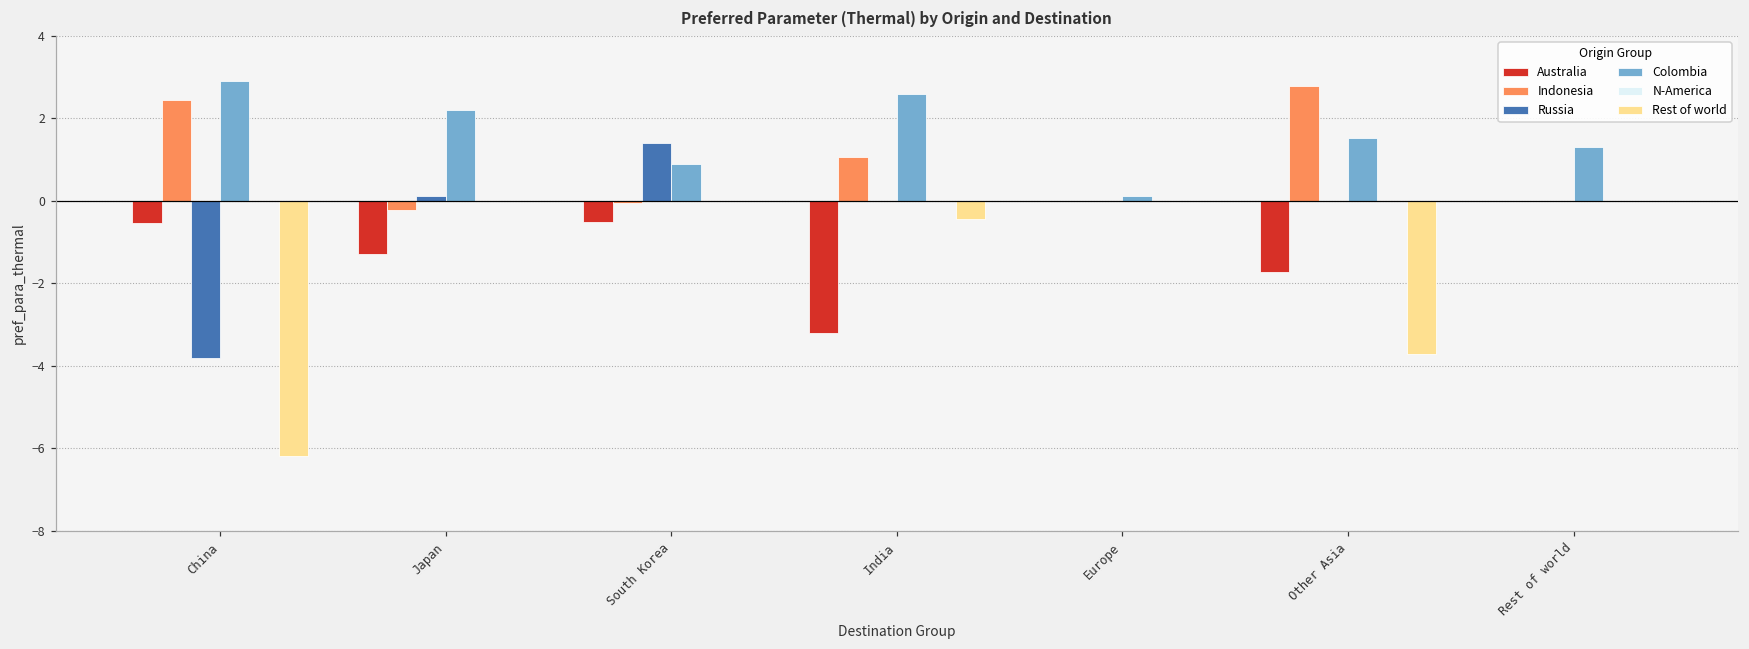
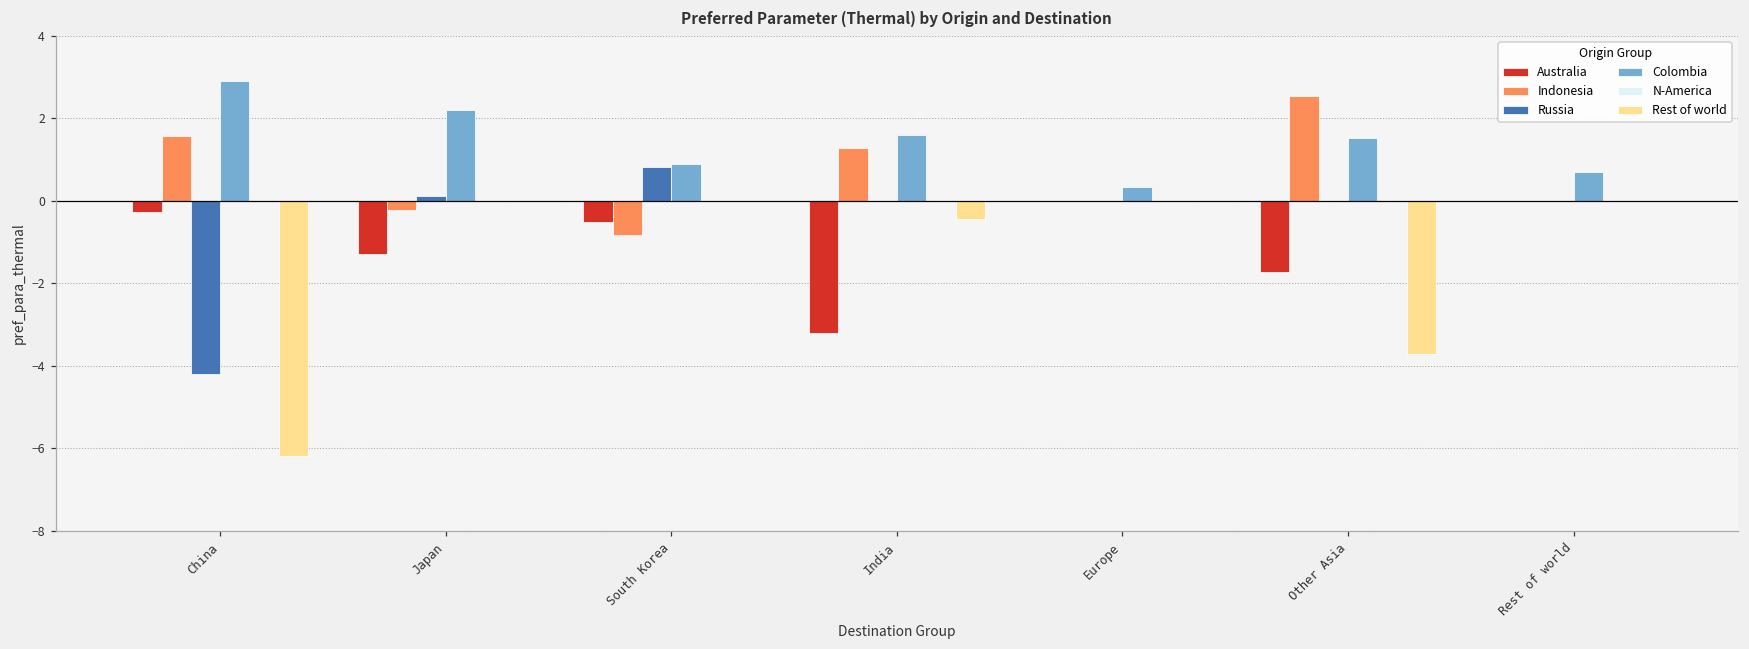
Australia, China: -0.5 -> -0.3
Indonesia, China: 2.5 -> 1.6
Russia, China: -3.8 -> -4.2
Indonesia, South Korea: -0.1 -> -0.8
Russia, South Korea: 1.4 -> 0.8
Indonesia, India: 1.1 -> 1.3
Colombia, India: 2.6 -> 1.6
Colombia, Europe: 0.1 -> 0.4
Indonesia, Other Asia: 2.8 -> 2.6
Colombia, Rest of world: 1.3 -> 0.7
